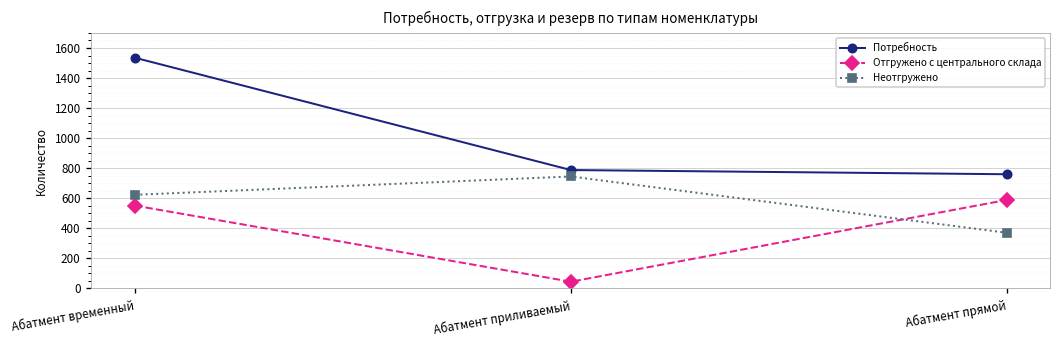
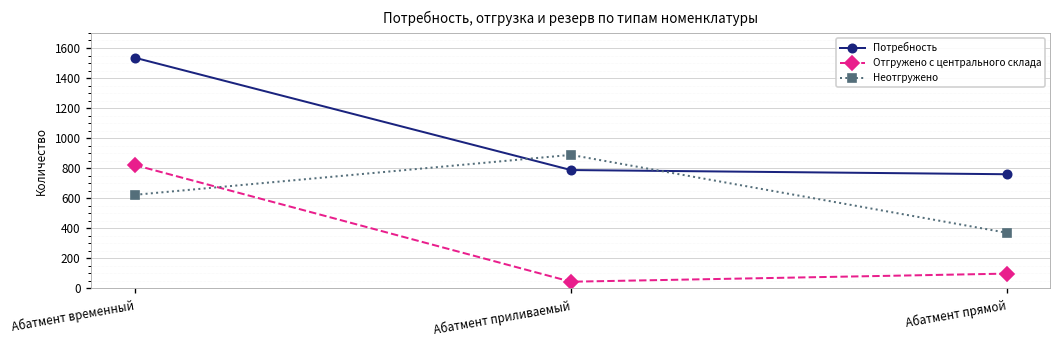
Отгружено с центрального склада, Абатмент временный: 550 -> 820
Неотгружено, Абатмент приливаемый: 740 -> 890
Отгружено с центрального склада, Абатмент прямой: 590 -> 100
